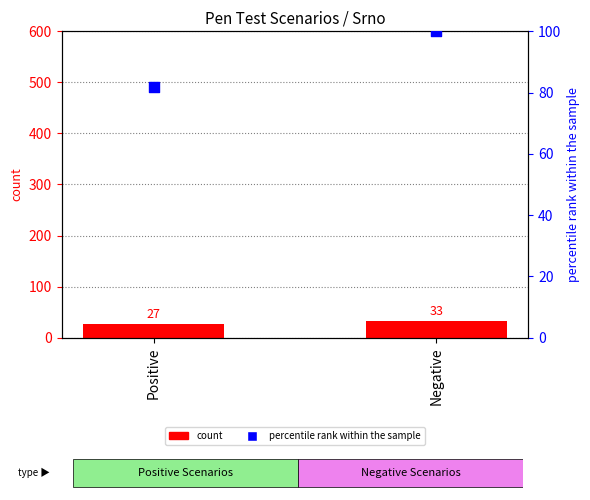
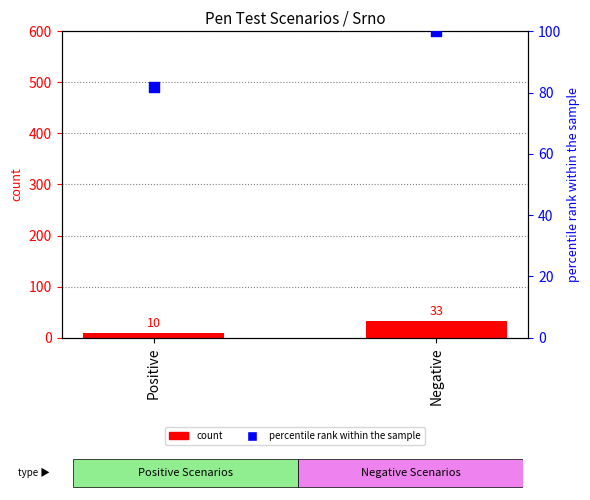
count, Positive: 27 -> 10
